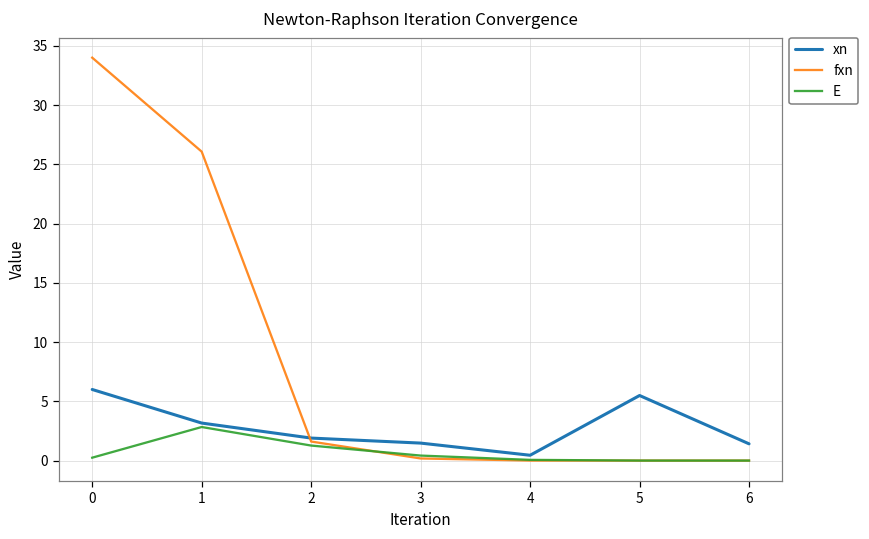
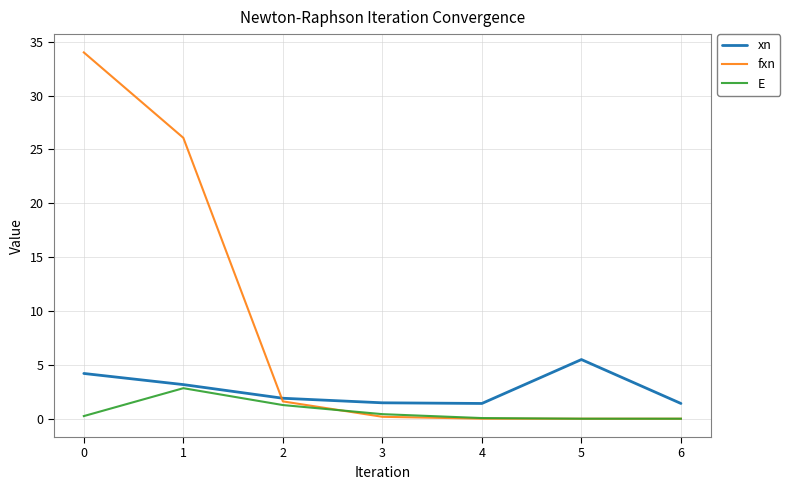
xn, 0: 6.0 -> 4.2
xn, 4: 0.4 -> 1.4
